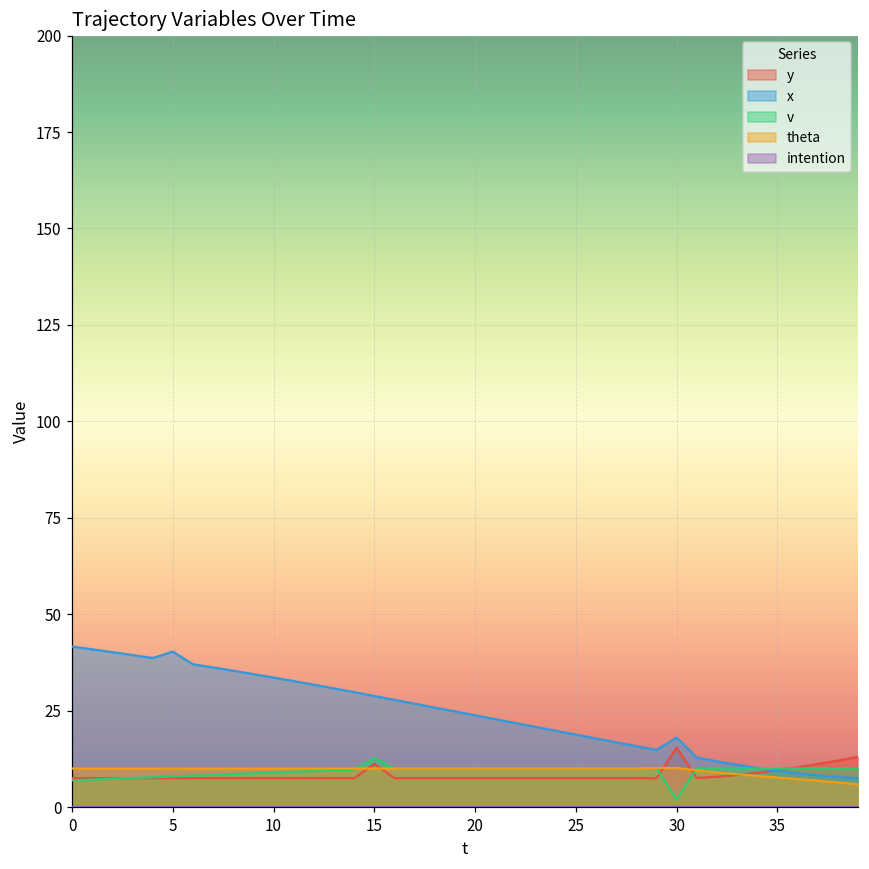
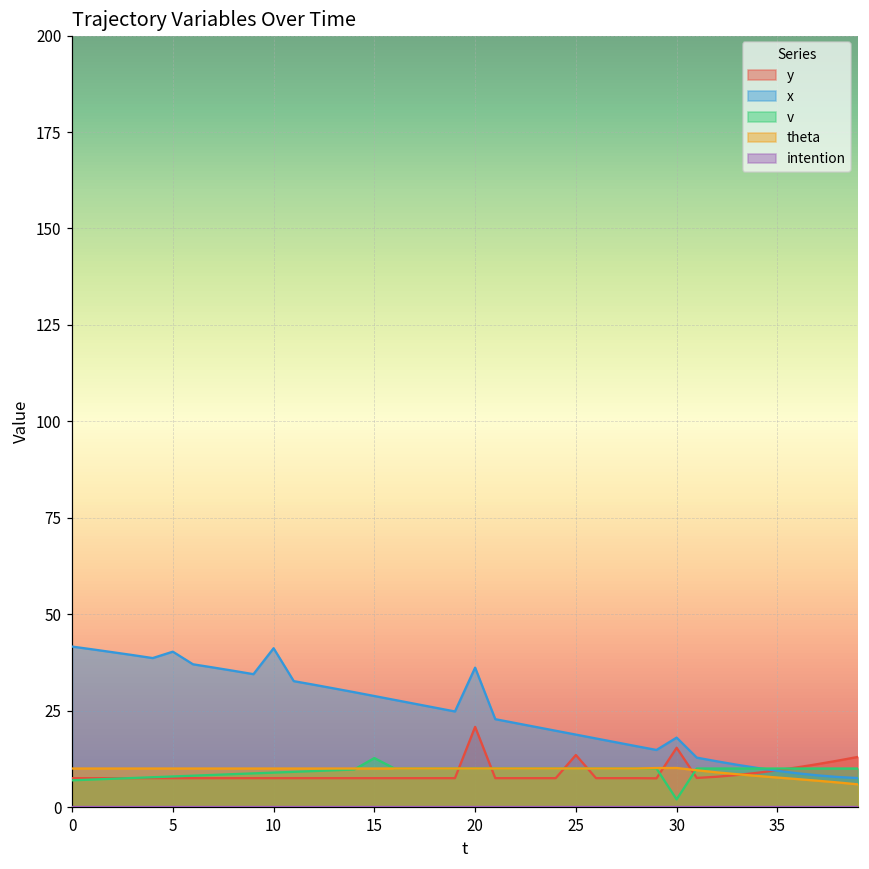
x, 10: 34 -> 41
y, 15: 11 -> 8
y, 20: 8 -> 21
x, 20: 24 -> 36
y, 25: 8 -> 14
